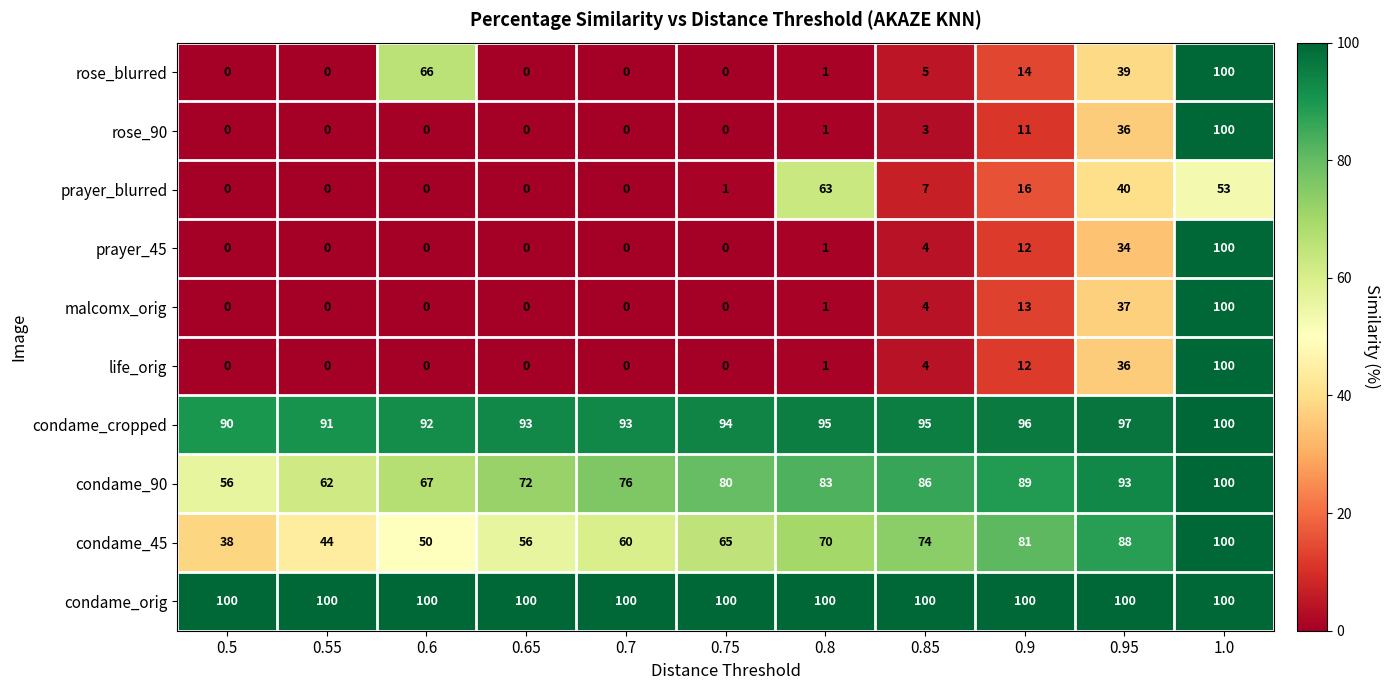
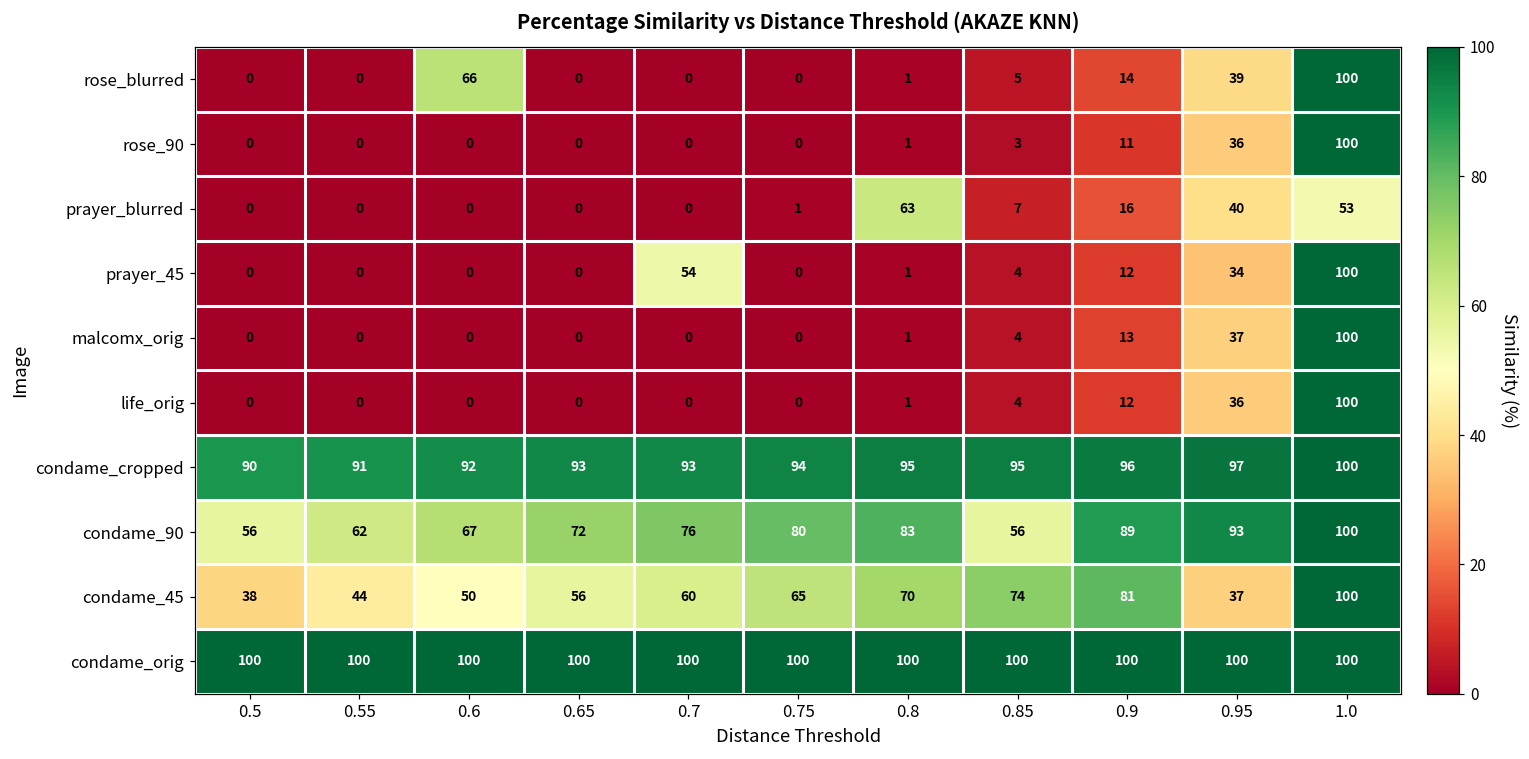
prayer_45, 0.7: 0 -> 54
condame_90, 0.85: 86 -> 56
condame_45, 0.95: 88 -> 37
